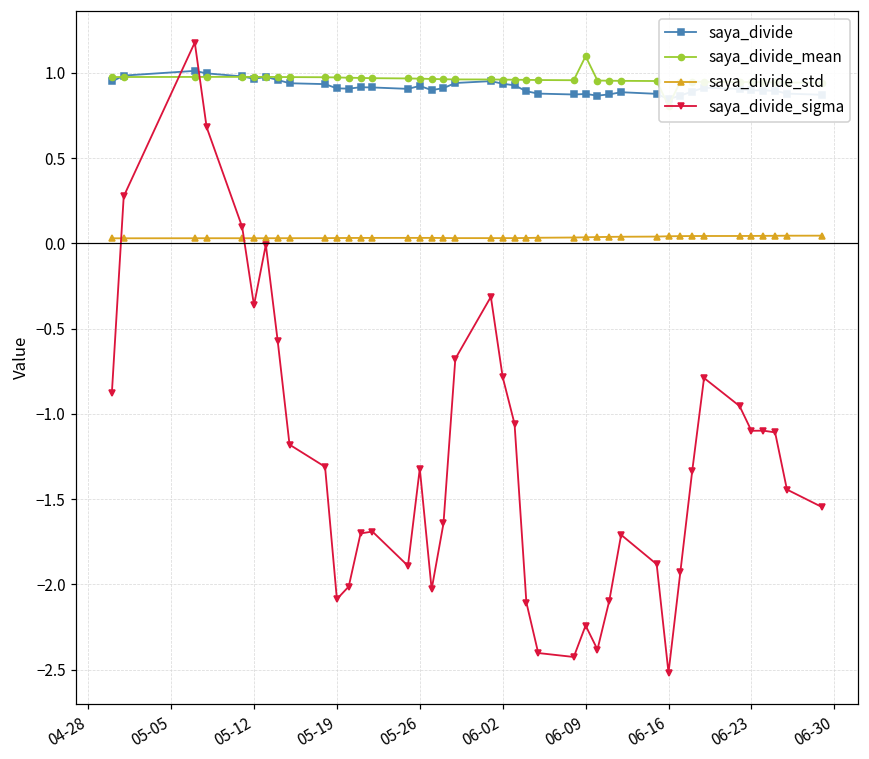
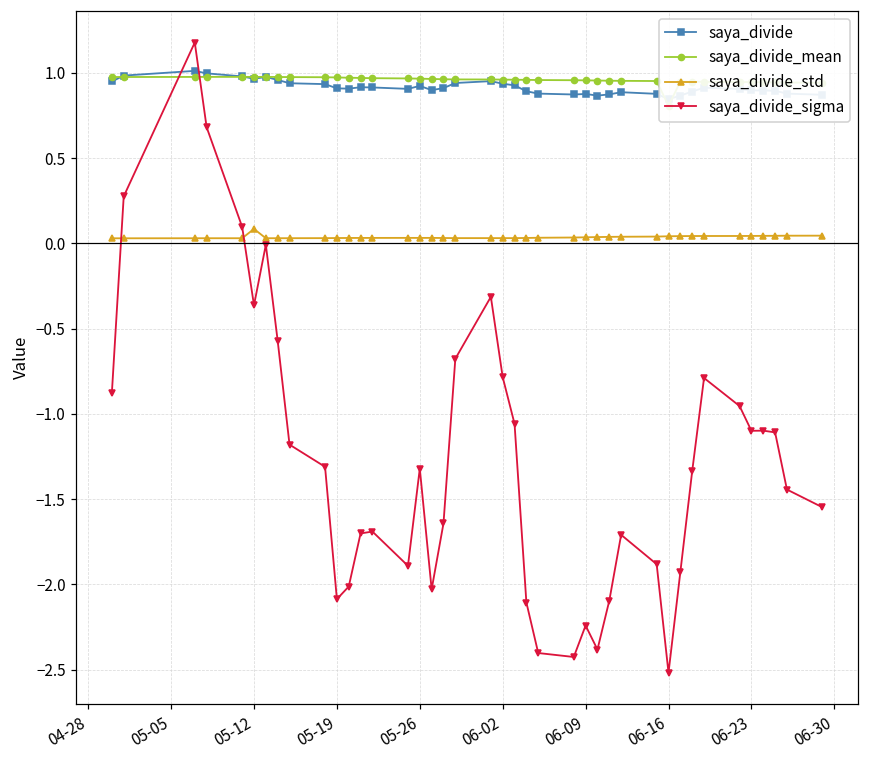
saya_divide_std, 05-12: 0.03 -> 0.08
saya_divide_mean, 06-09: 1.10 -> 0.96
